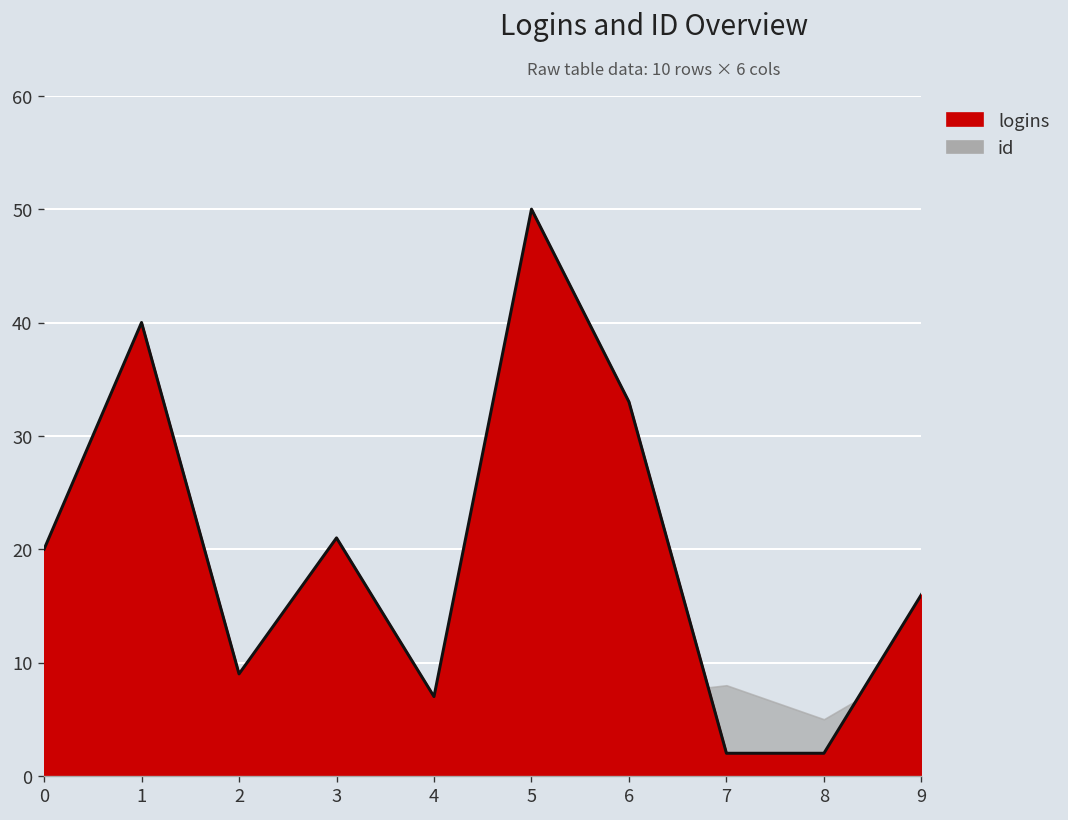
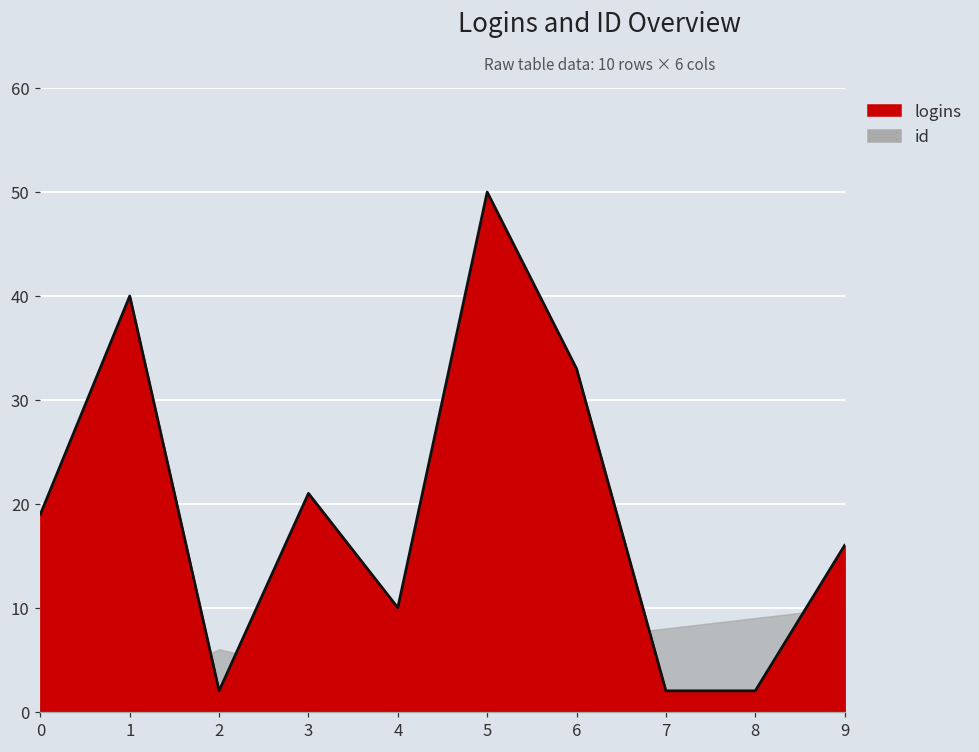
logins, 0: 20 -> 19
logins, 2: 9 -> 2
logins, 4: 7 -> 10
id, 8: 5 -> 9
